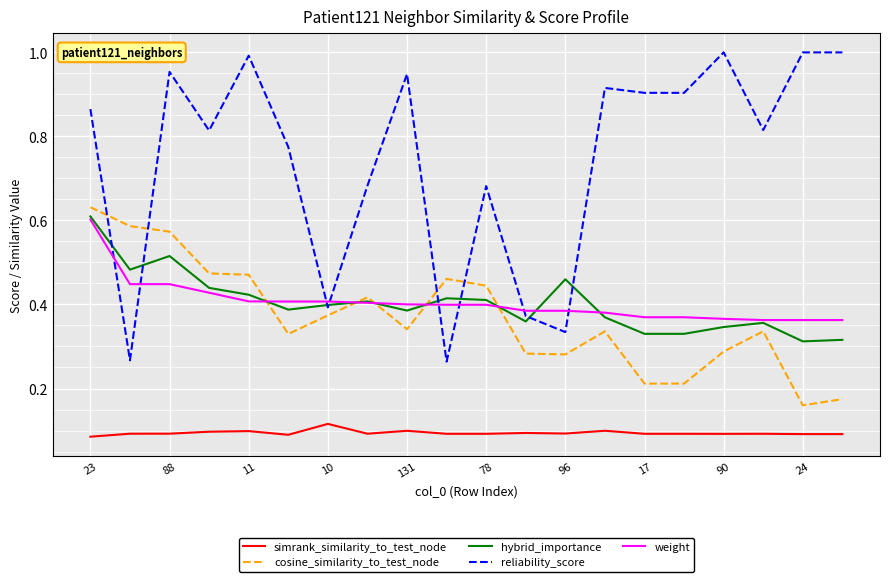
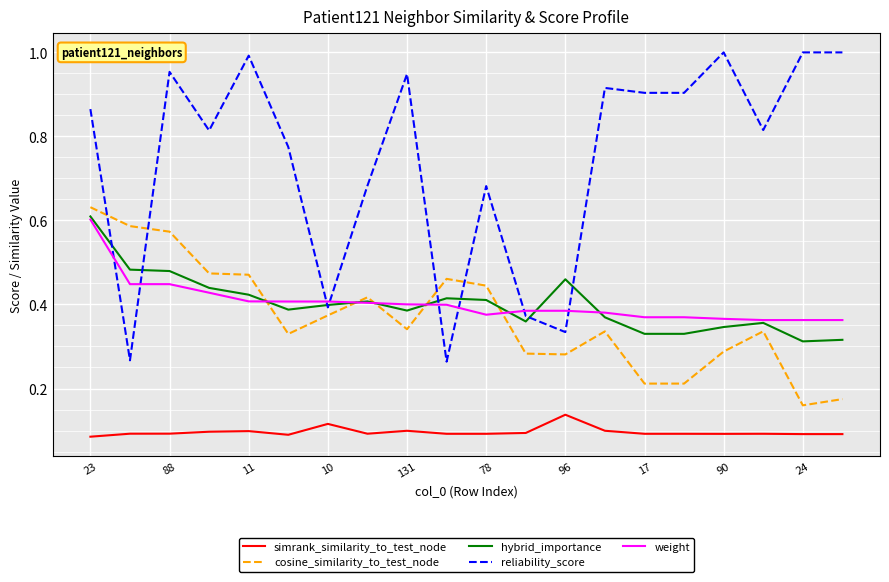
hybrid_importance, 88: 0.52 -> 0.48
weight, 78: 0.40 -> 0.38
simrank_similarity_to_test_node, 96: 0.09 -> 0.14
